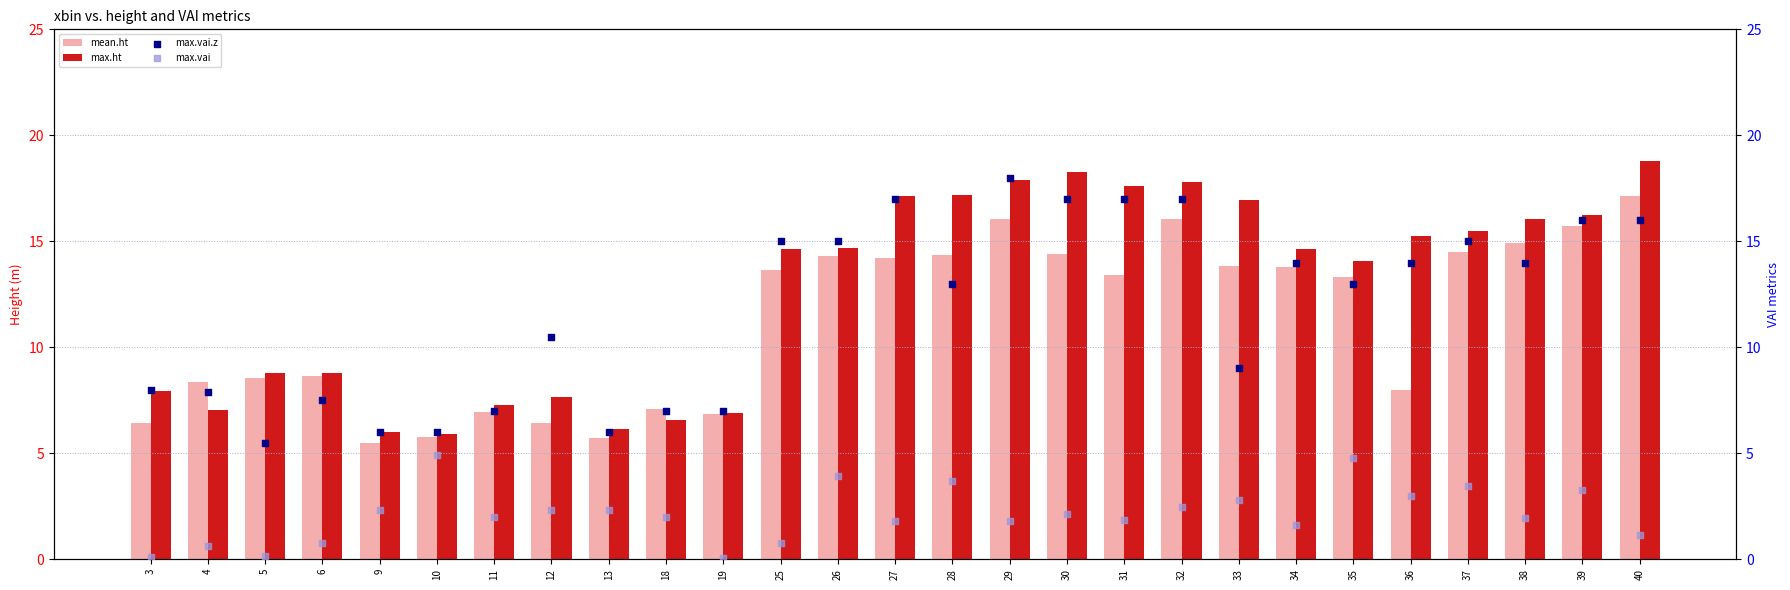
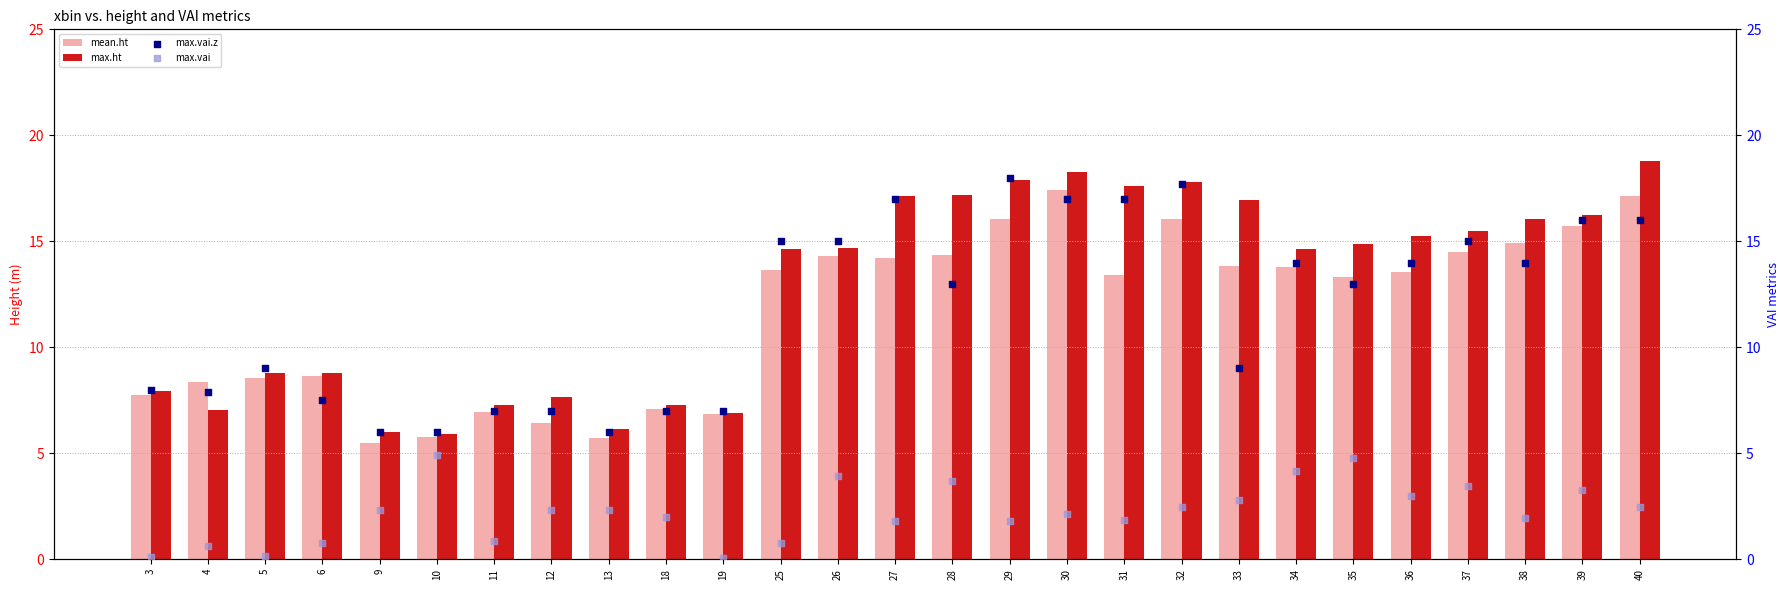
mean.ht, 3: 6.4 -> 7.8
max.ht, 18: 6.6 -> 7.3
mean.ht, 30: 14.4 -> 17.4
max.ht, 35: 14.1 -> 14.9
mean.ht, 36: 8.0 -> 13.6
max.vai.z, 5: 5.5 -> 9.0
max.vai, 11: 2.0 -> 0.9
max.vai.z, 12: 10.5 -> 7.0
max.vai.z, 32: 17.0 -> 17.7
max.vai, 34: 1.6 -> 4.1
max.vai, 40: 1.1 -> 2.5
